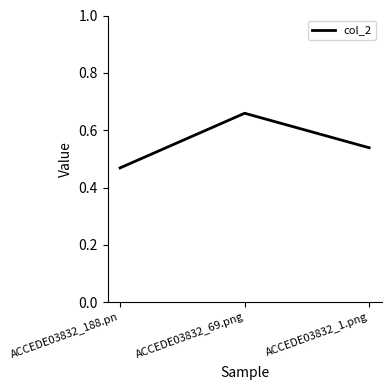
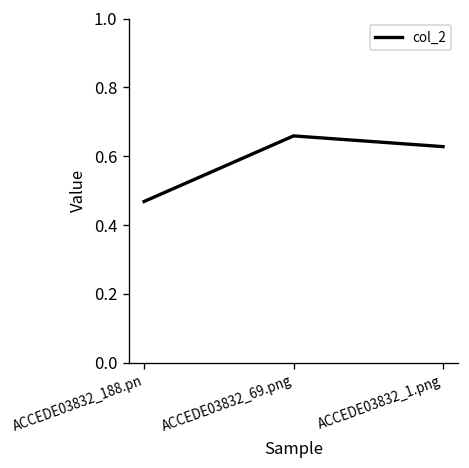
ACCEDE03832_1.png: 0.54 -> 0.63
